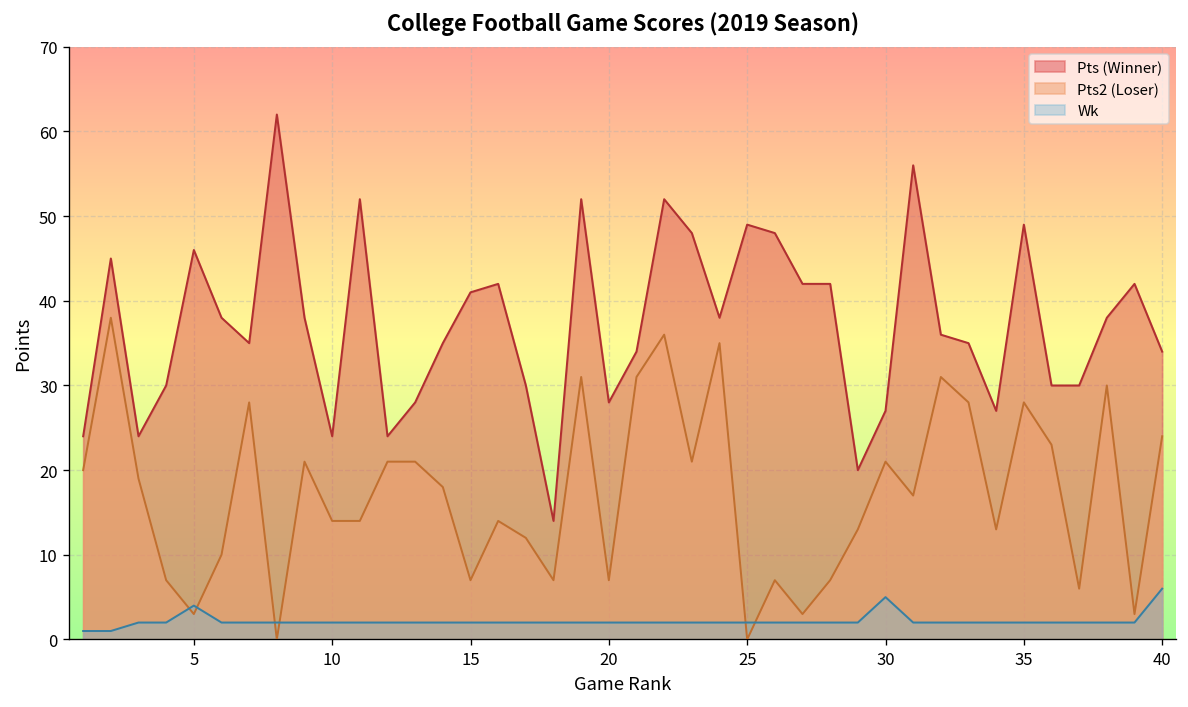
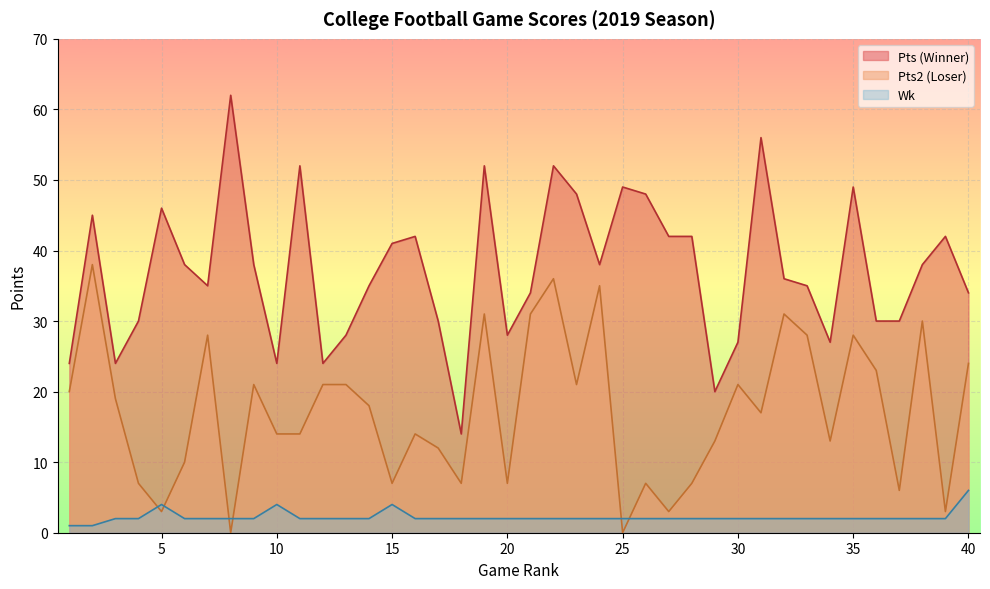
Wk, 10: 2 -> 4
Wk, 15: 2 -> 4
Wk, 30: 5 -> 2
